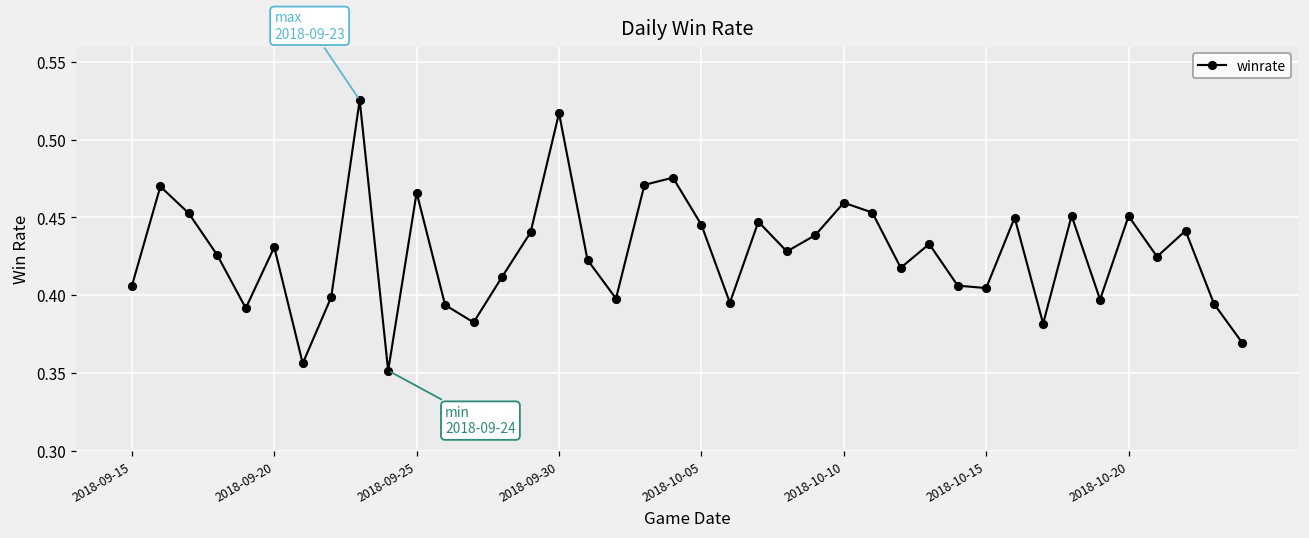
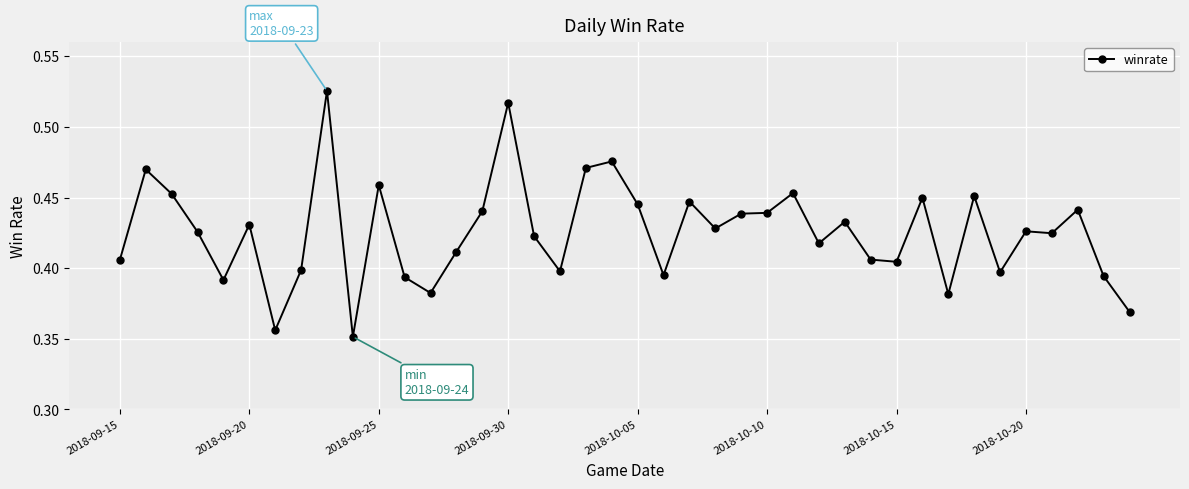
2018-09-25: 0.466 -> 0.459
2018-10-10: 0.459 -> 0.439
2018-10-20: 0.451 -> 0.426
